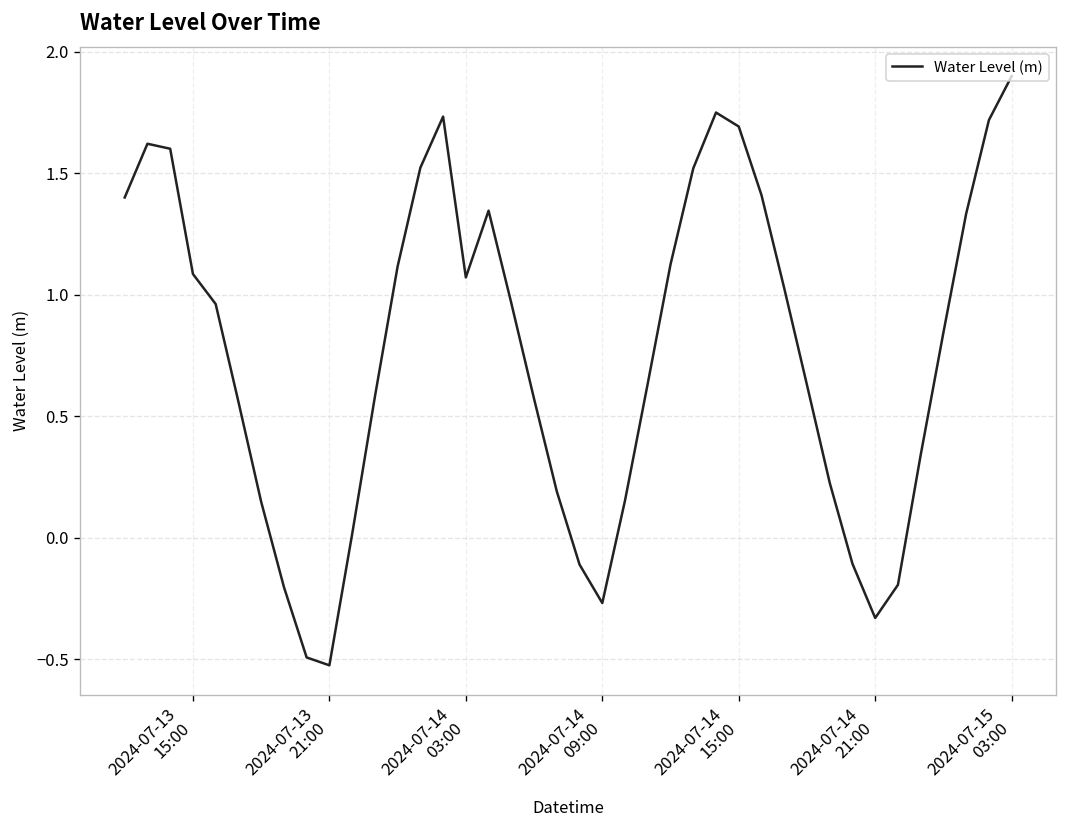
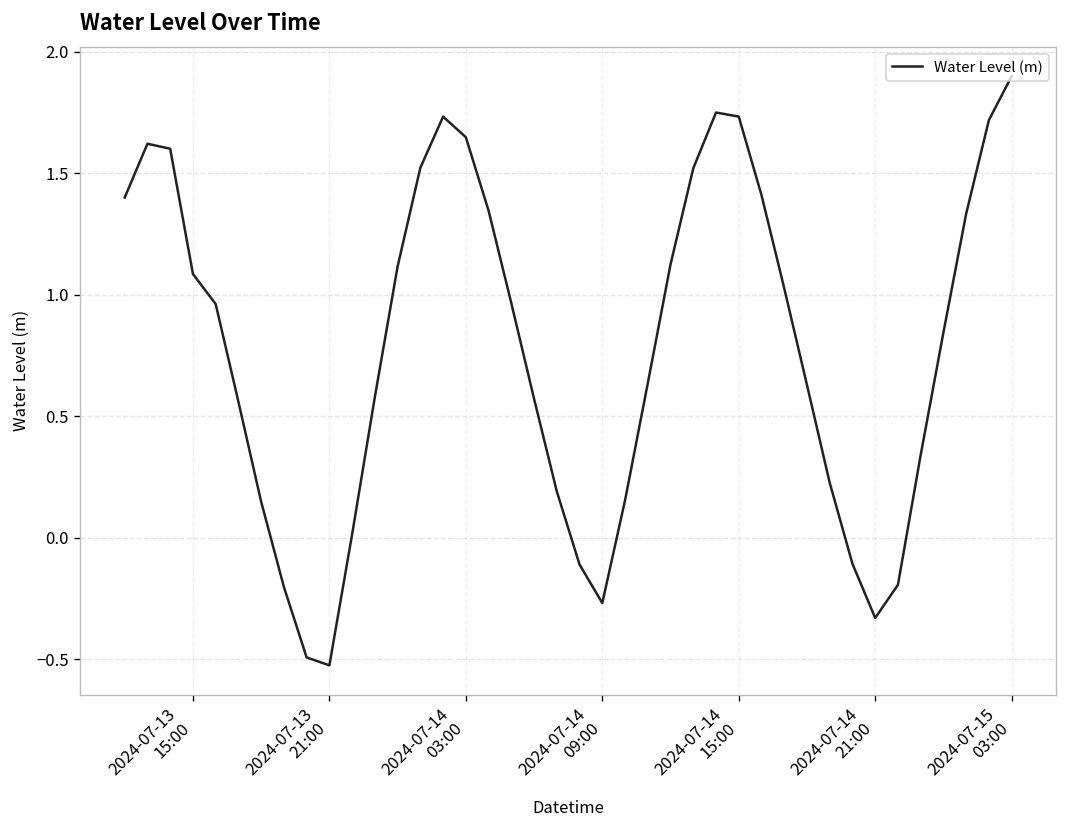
2024-07-14 03:00: 1.07 -> 1.65
2024-07-14 15:00: 1.69 -> 1.73
